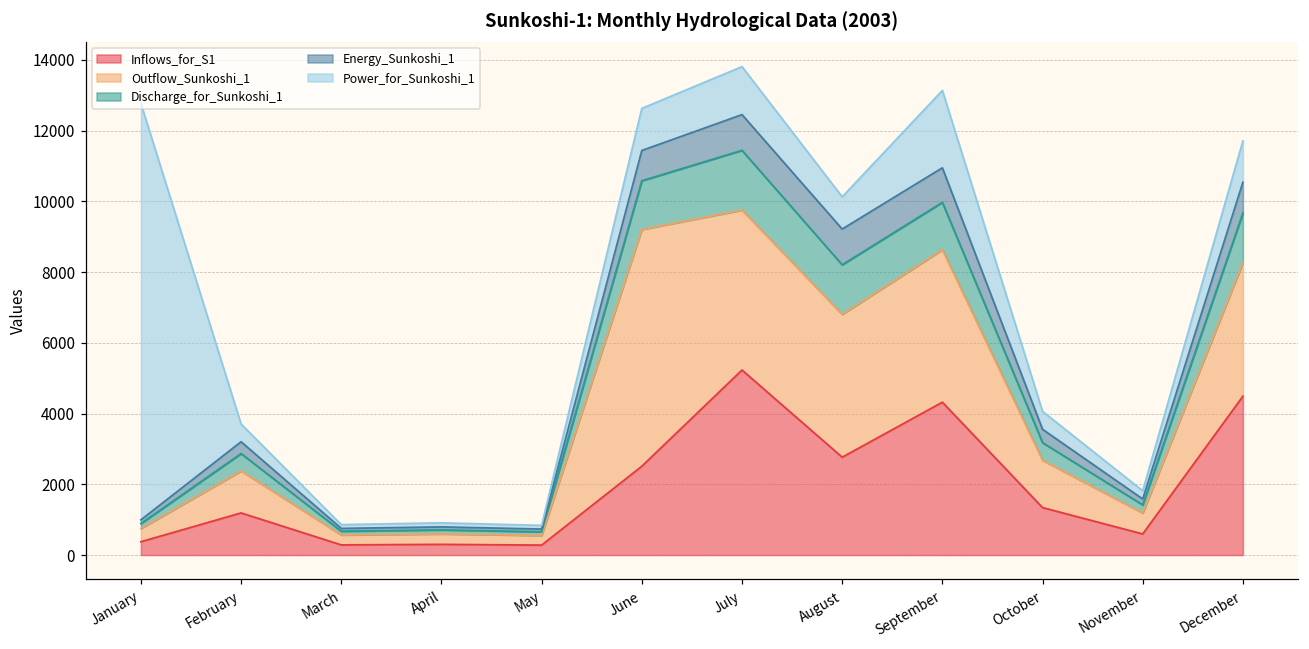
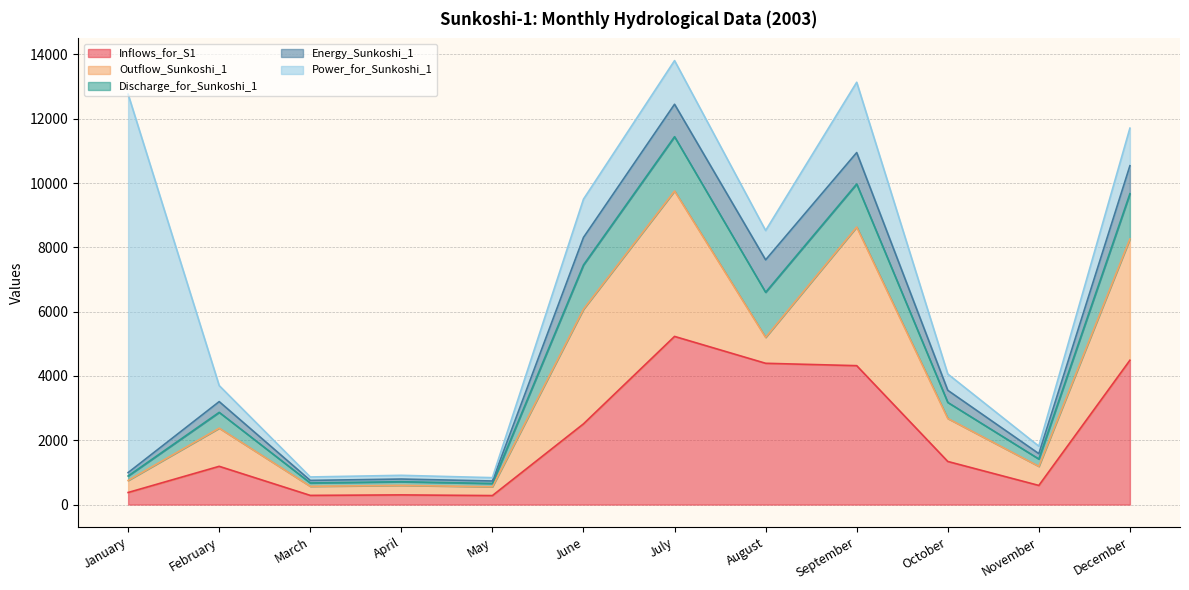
Outflow_Sunkoshi_1, June: 6700 -> 3600
Inflows_for_S1, August: 2800 -> 4400
Outflow_Sunkoshi_1, August: 4000 -> 800
